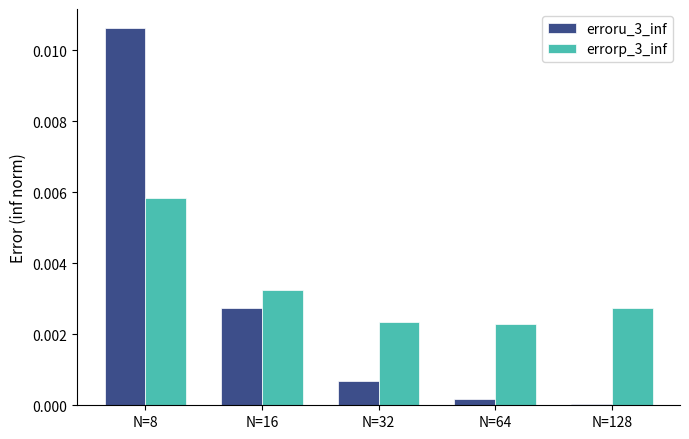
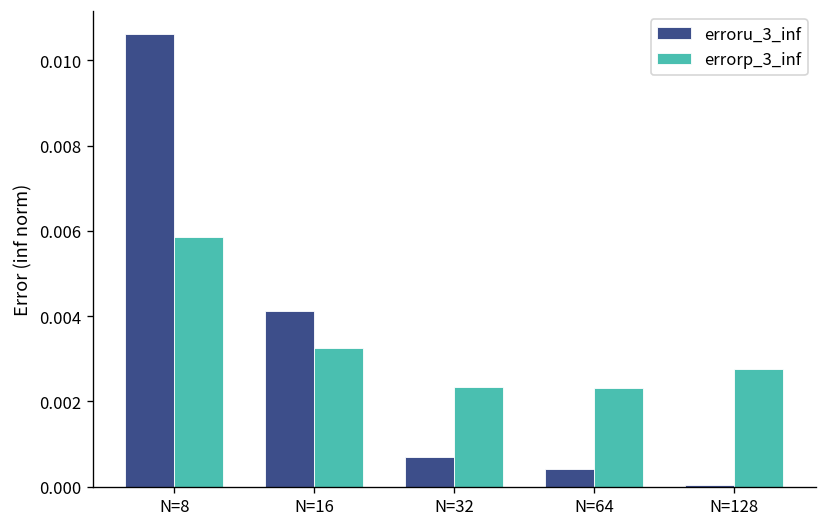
erroru_3_inf, N=16: 0.0027 -> 0.0041
erroru_3_inf, N=64: 0.0002 -> 0.0004
